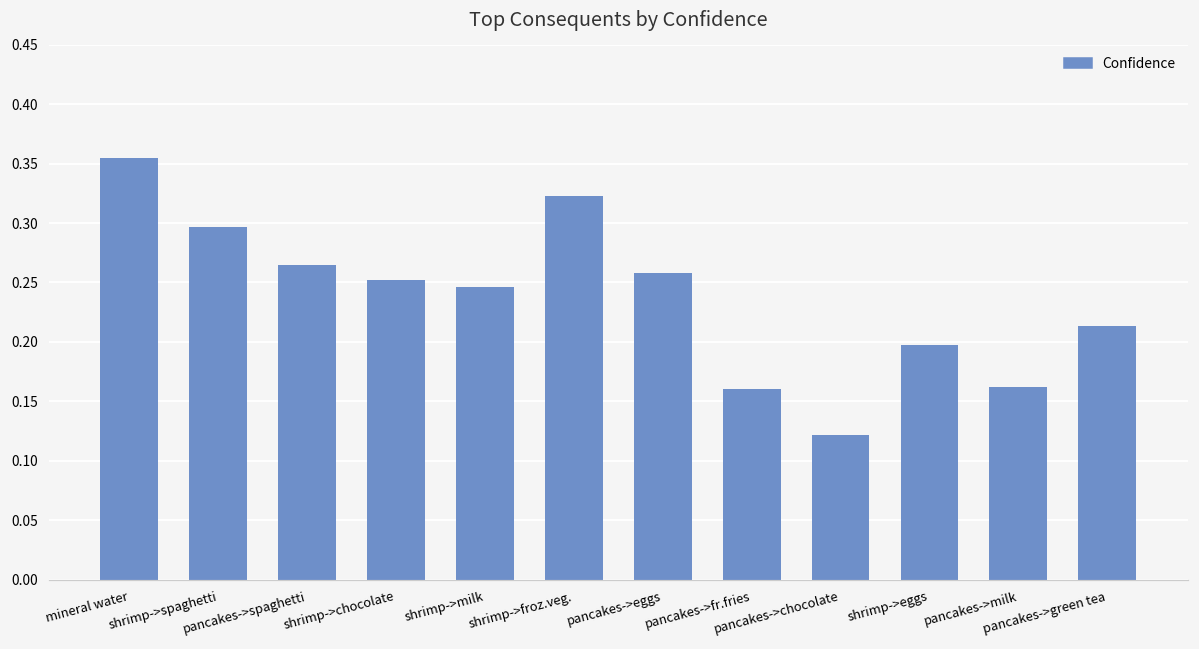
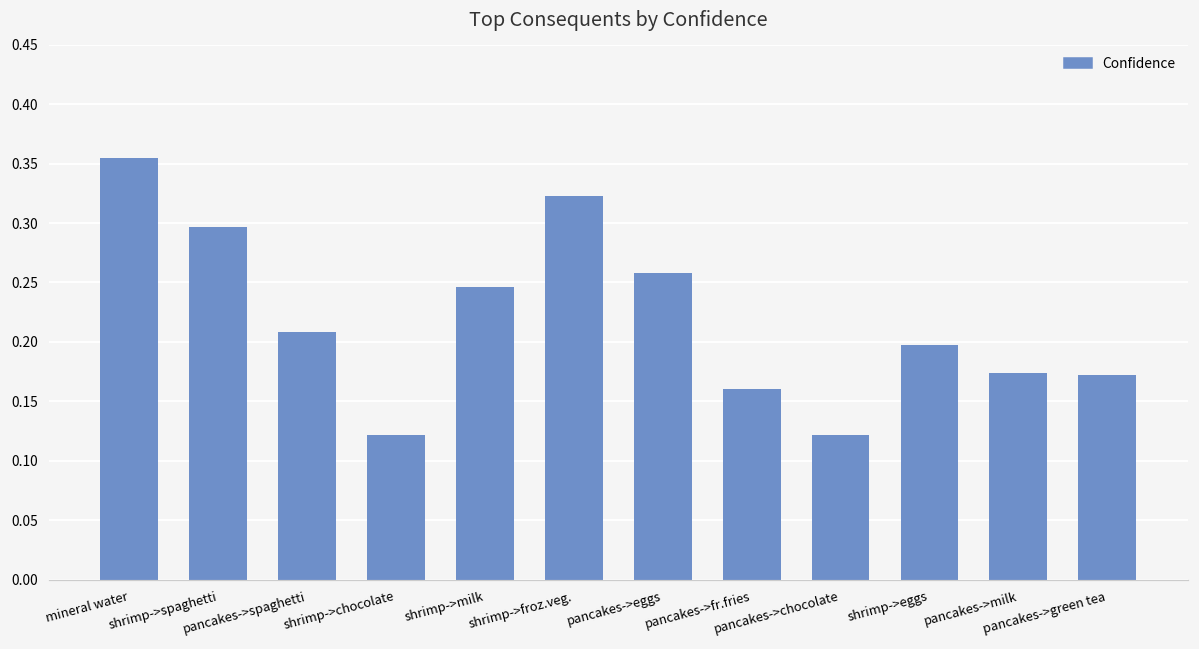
pancakes->spaghetti: 0.265 -> 0.208
shrimp->chocolate: 0.252 -> 0.121
pancakes->milk: 0.162 -> 0.174
pancakes->green tea: 0.213 -> 0.173
